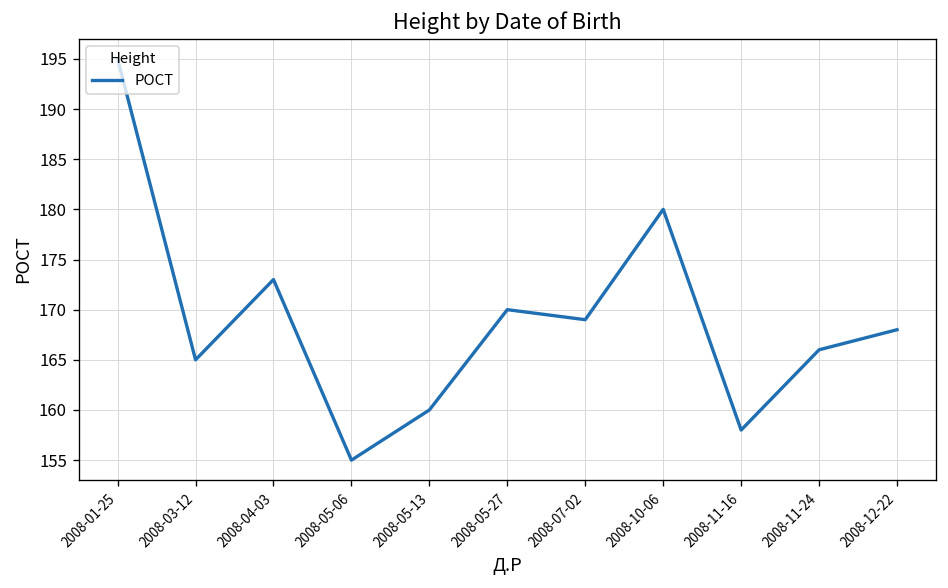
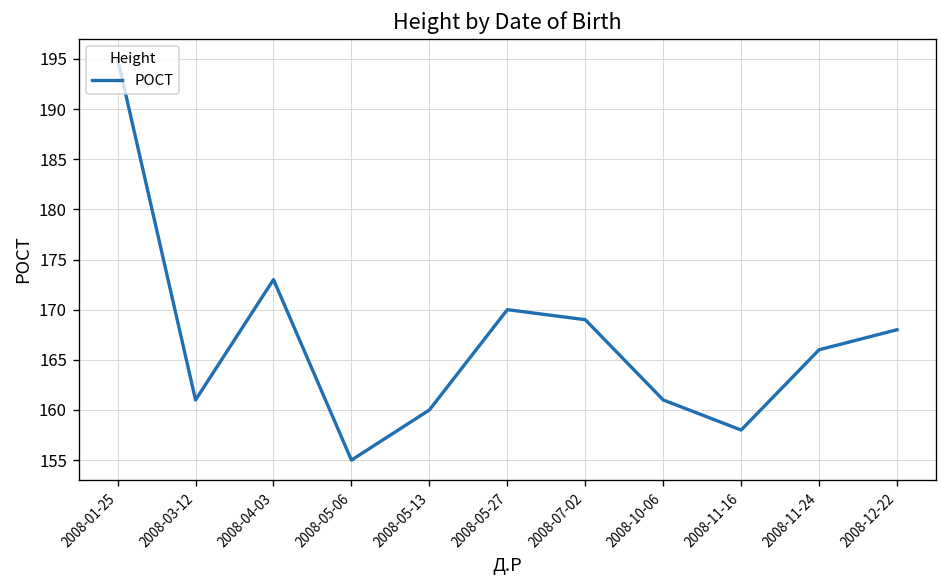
2008-03-12: 165 -> 161
2008-10-06: 180 -> 161
